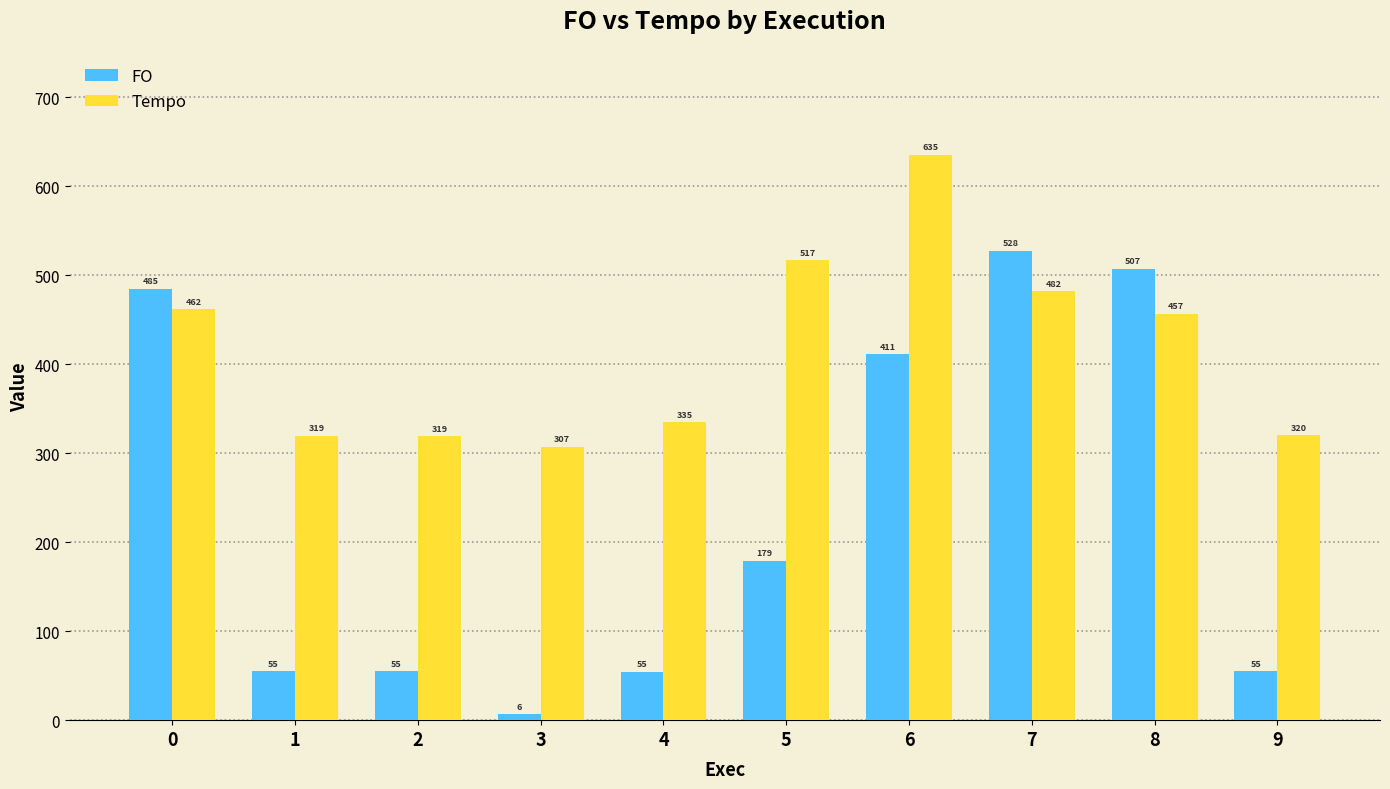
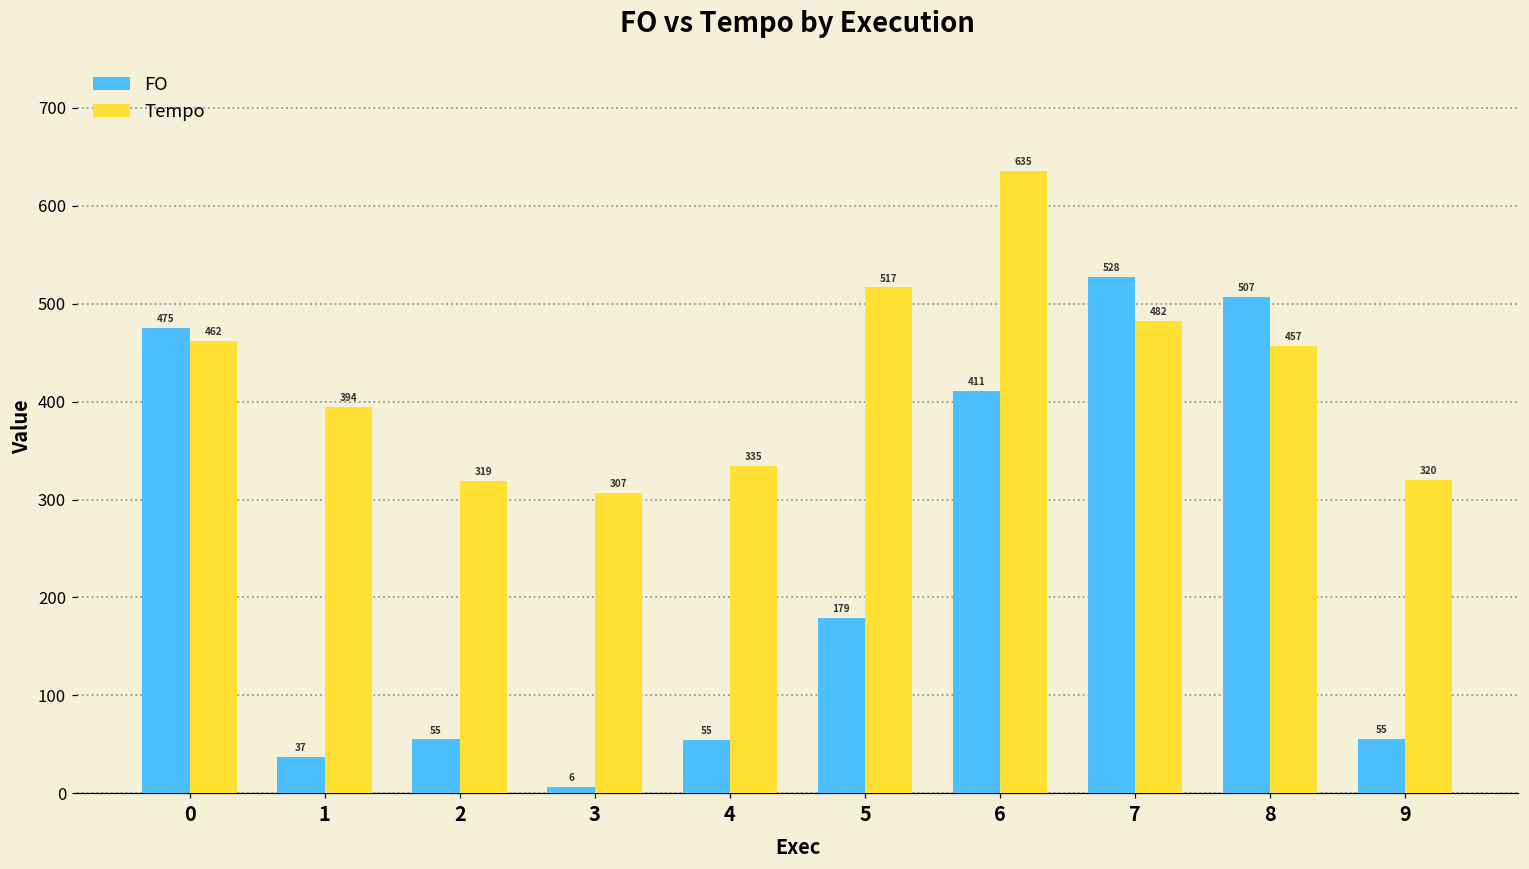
FO, 0: 485 -> 475
FO, 1: 55 -> 37
Tempo, 1: 319 -> 394
